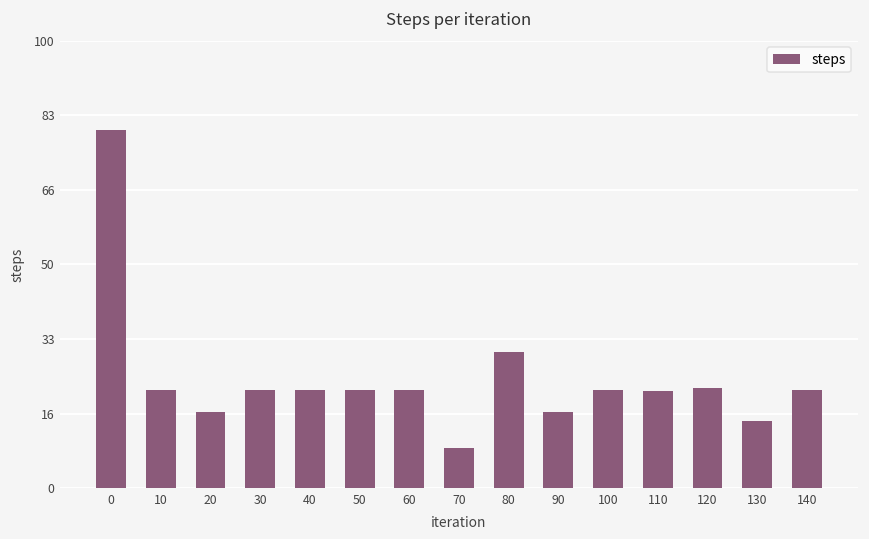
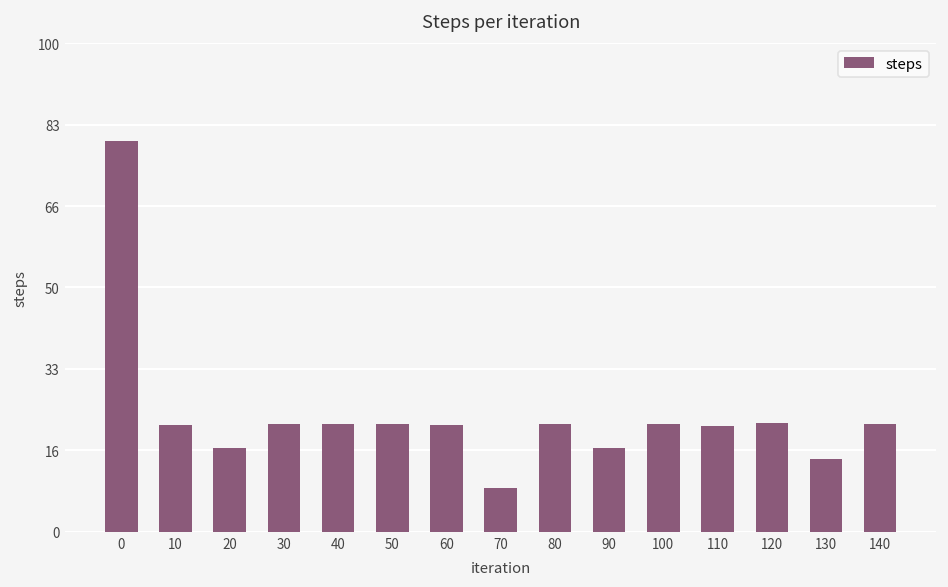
80: 30 -> 22
